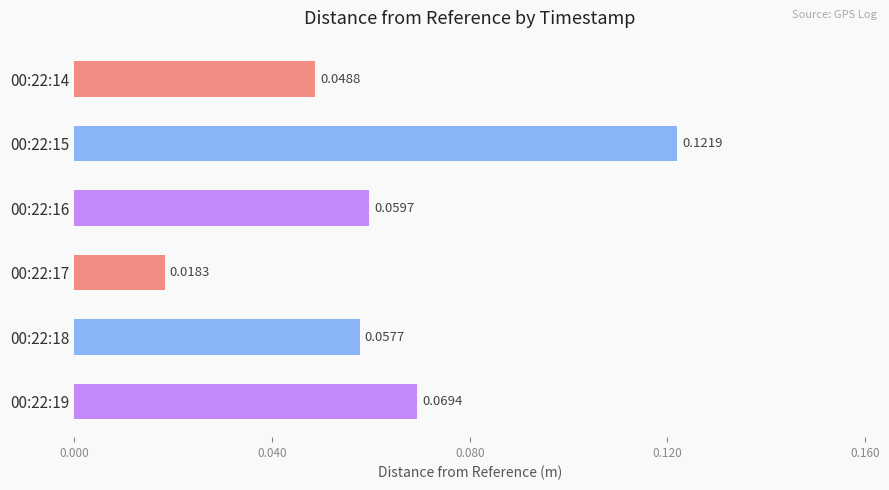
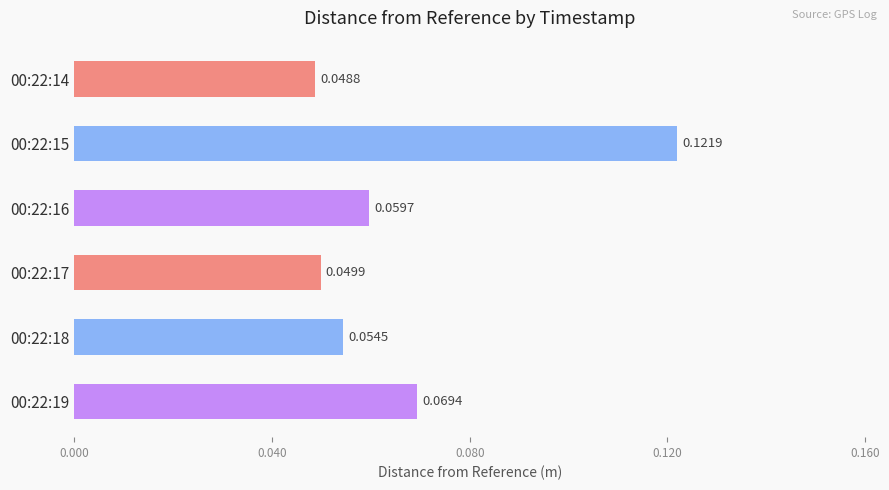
00:22:17: 0.0183 -> 0.0499
00:22:18: 0.0577 -> 0.0545
